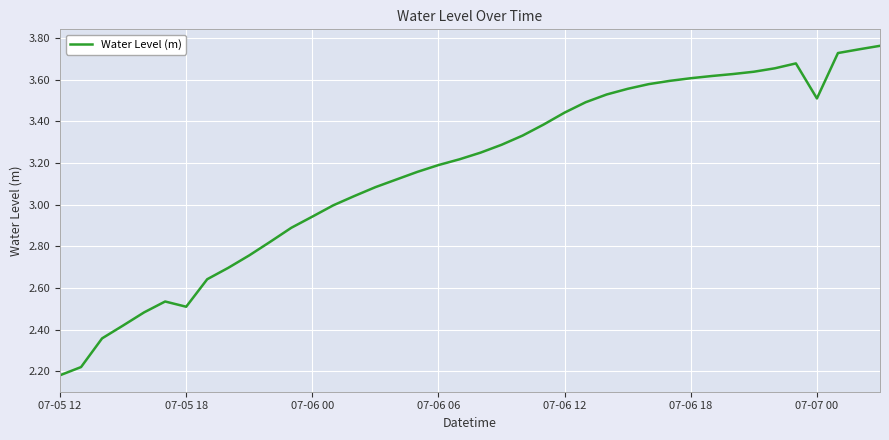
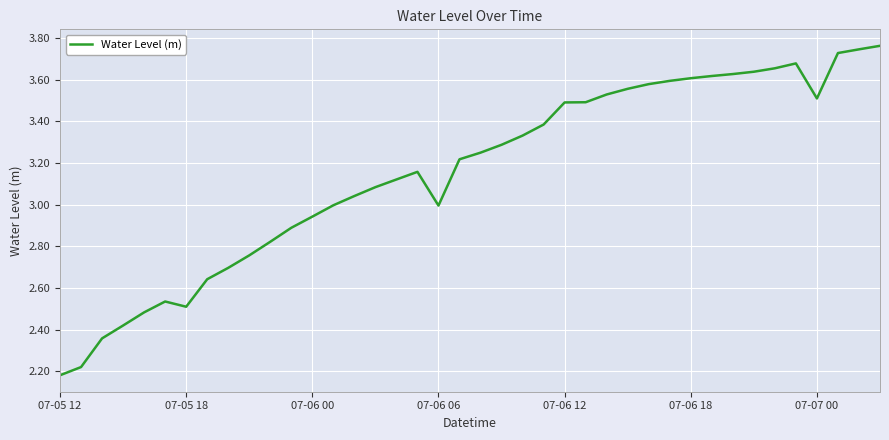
07-06 06: 3.19 -> 3.00
07-06 12: 3.44 -> 3.49
